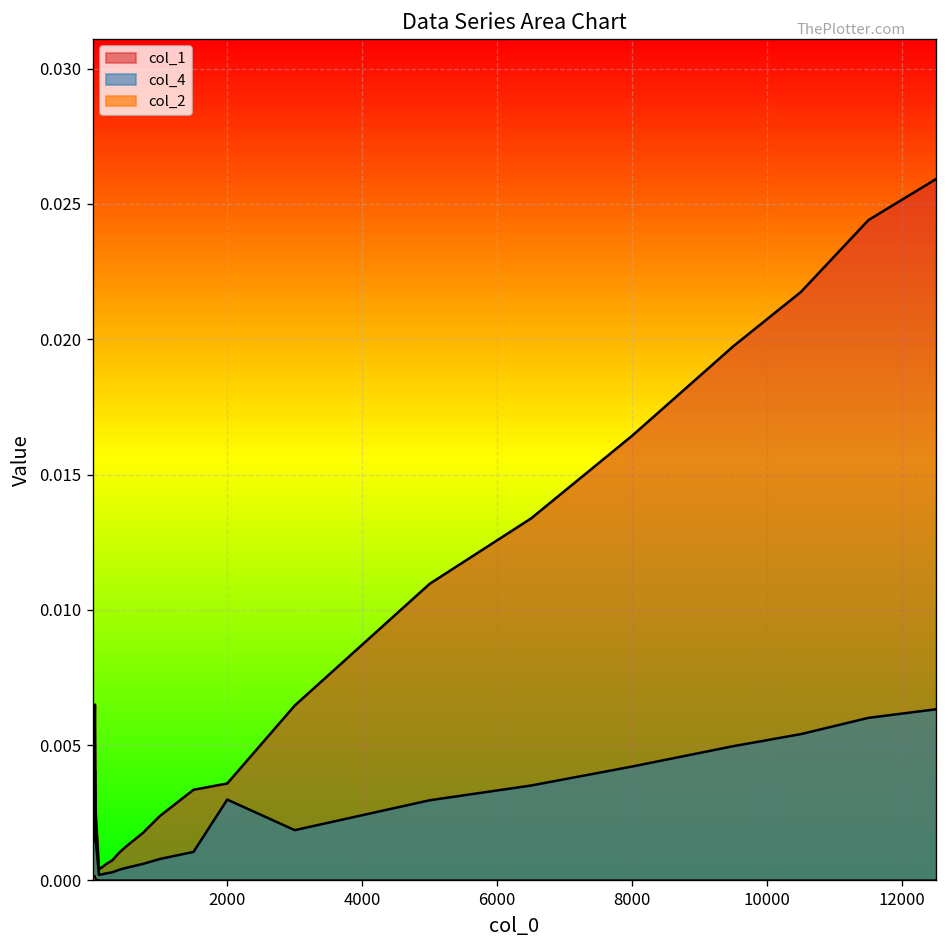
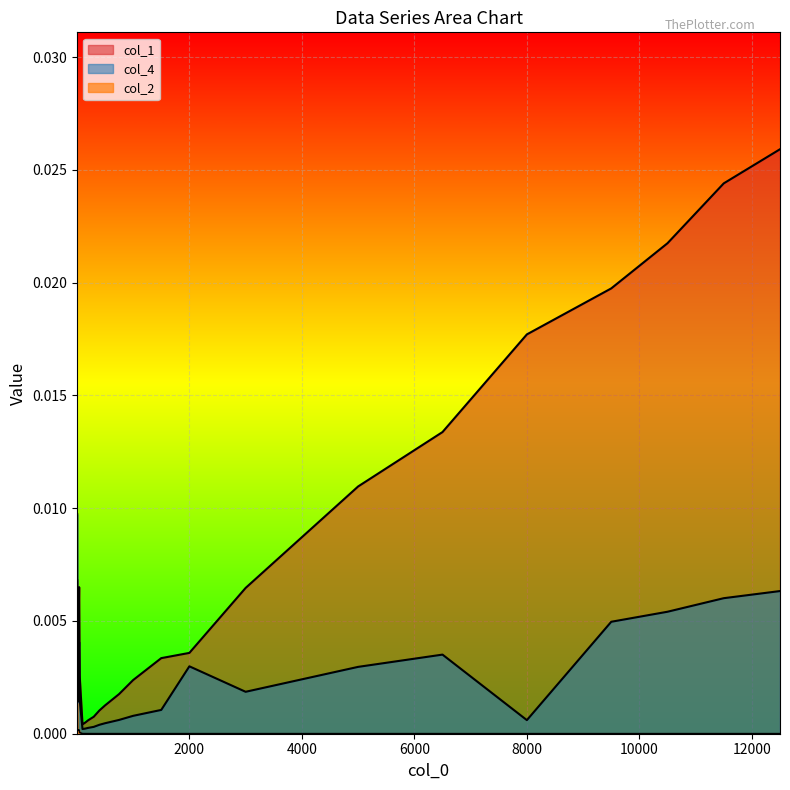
col_1, 8000: 0.0164 -> 0.0177
col_4, 8000: 0.0042 -> 0.0006
